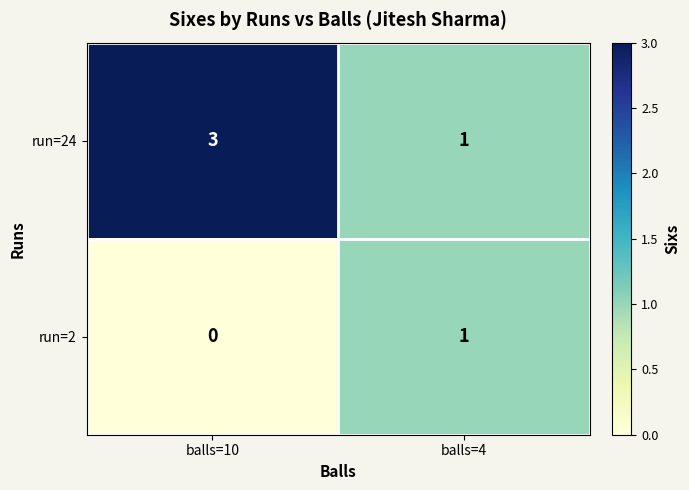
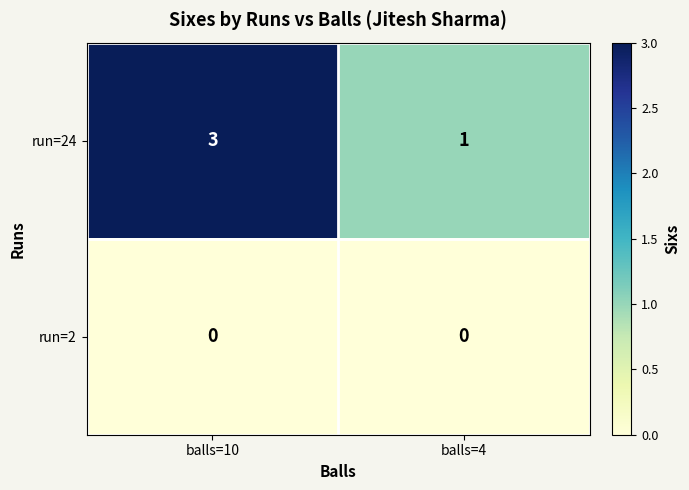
run=2, balls=4: 1 -> 0
